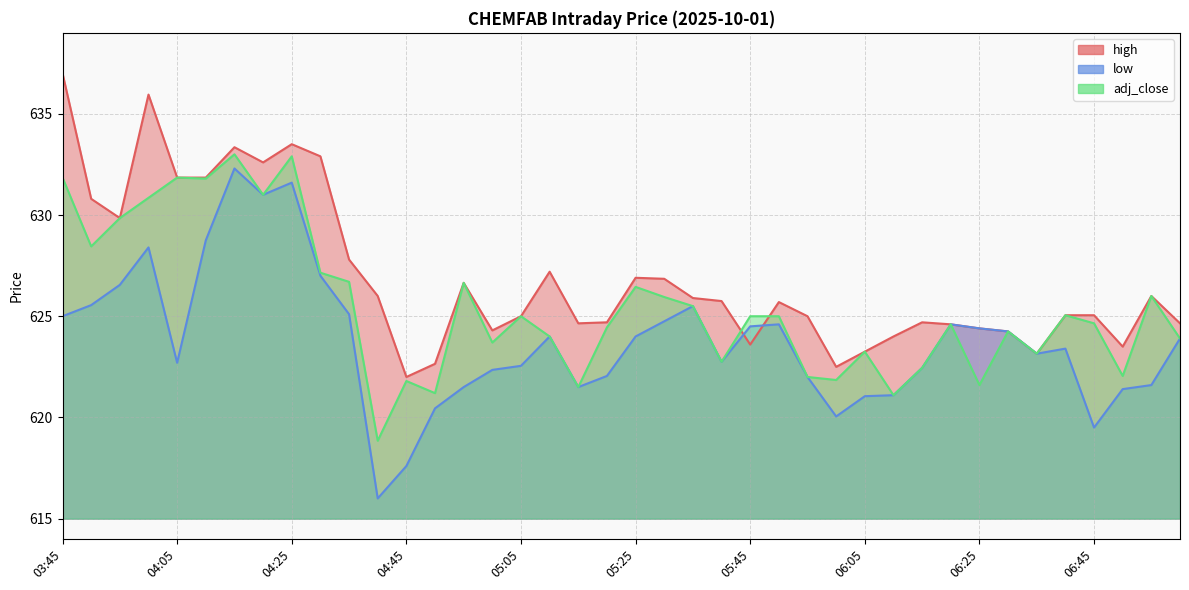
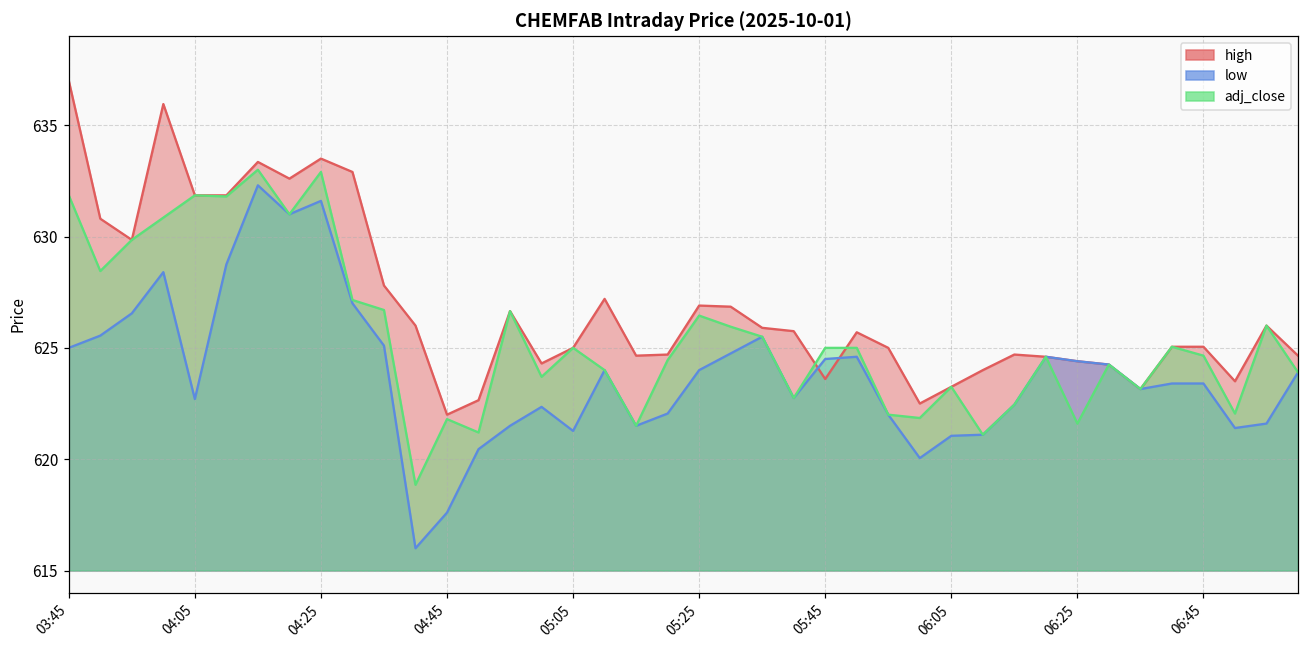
low, 05:05: 622.6 -> 621.3
low, 06:45: 619.5 -> 623.4
